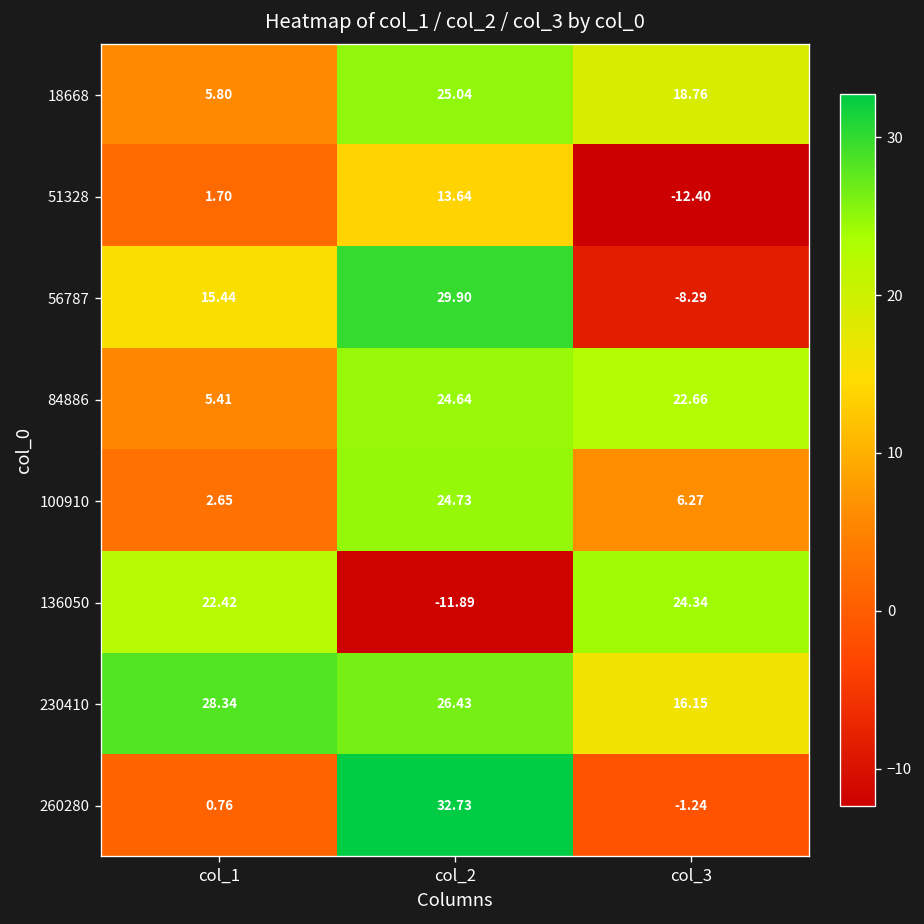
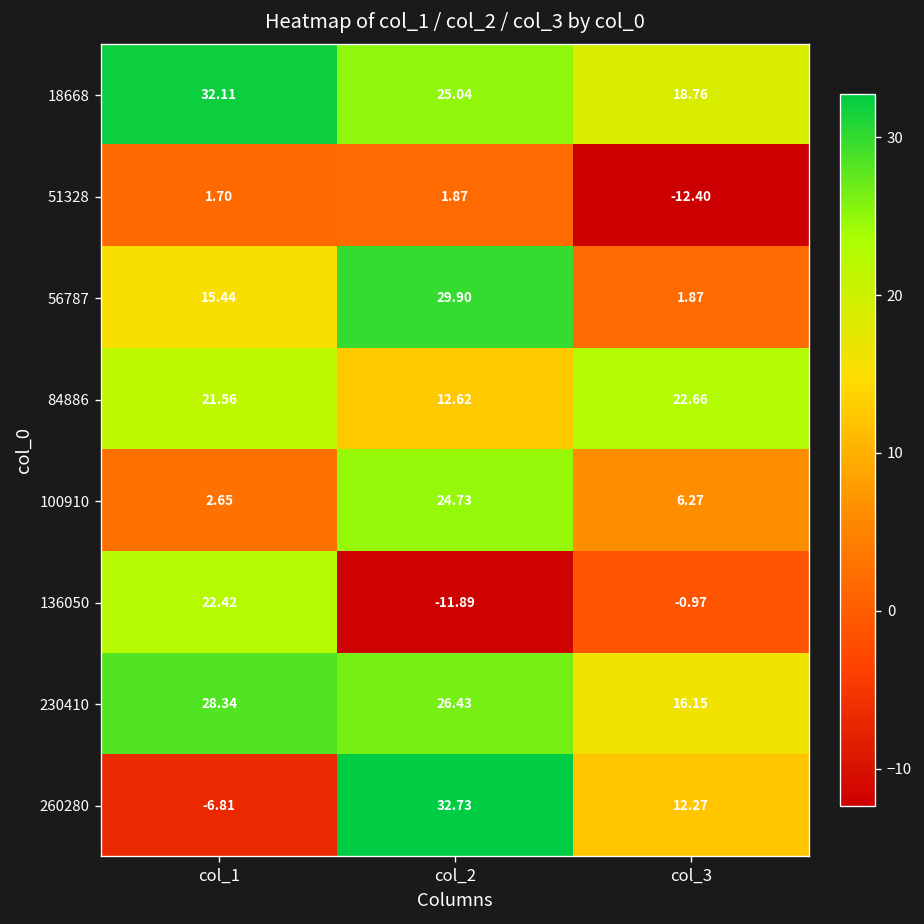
18668, col_1: 5.80 -> 32.11
51328, col_2: 13.64 -> 1.87
56787, col_3: -8.29 -> 1.87
84886, col_1: 5.41 -> 21.56
84886, col_2: 24.64 -> 12.62
136050, col_3: 24.34 -> -0.97
260280, col_1: 0.76 -> -6.81
260280, col_3: -1.24 -> 12.27
